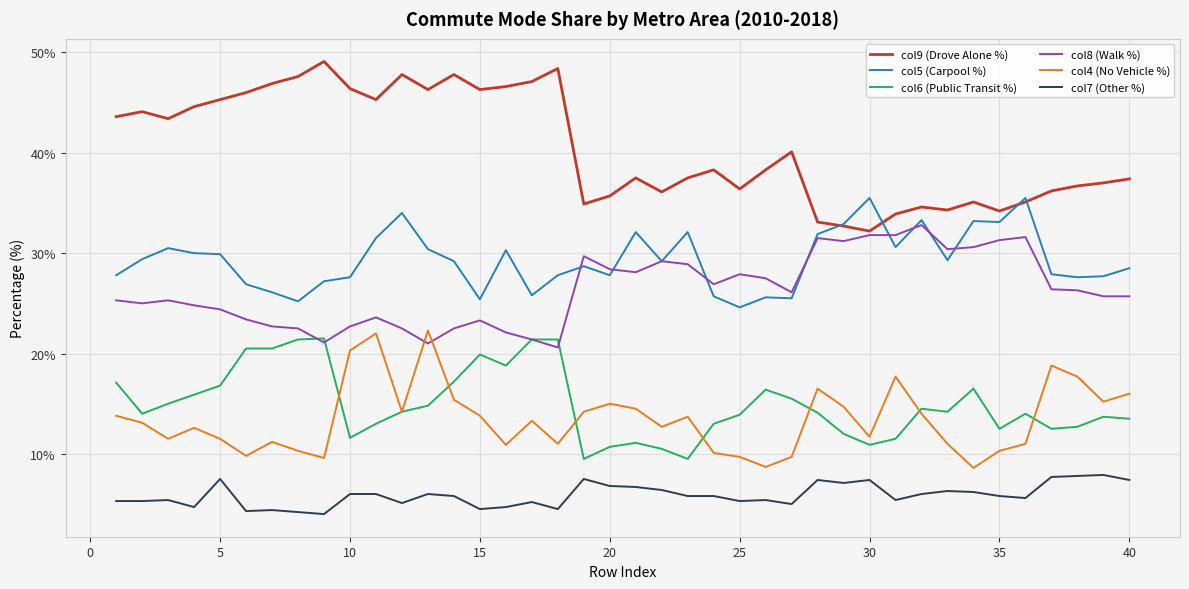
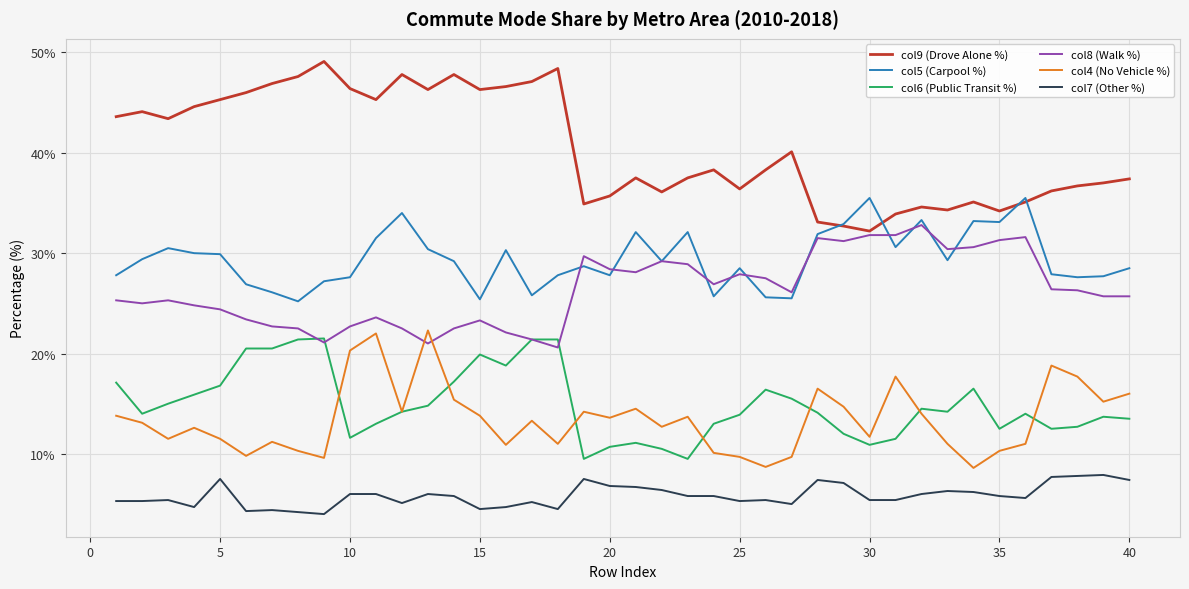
col4 (No Vehicle %), 20: 15.0% -> 13.6%
col5 (Carpool %), 25: 24.6% -> 28.5%
col7 (Other %), 30: 7.4% -> 5.4%
